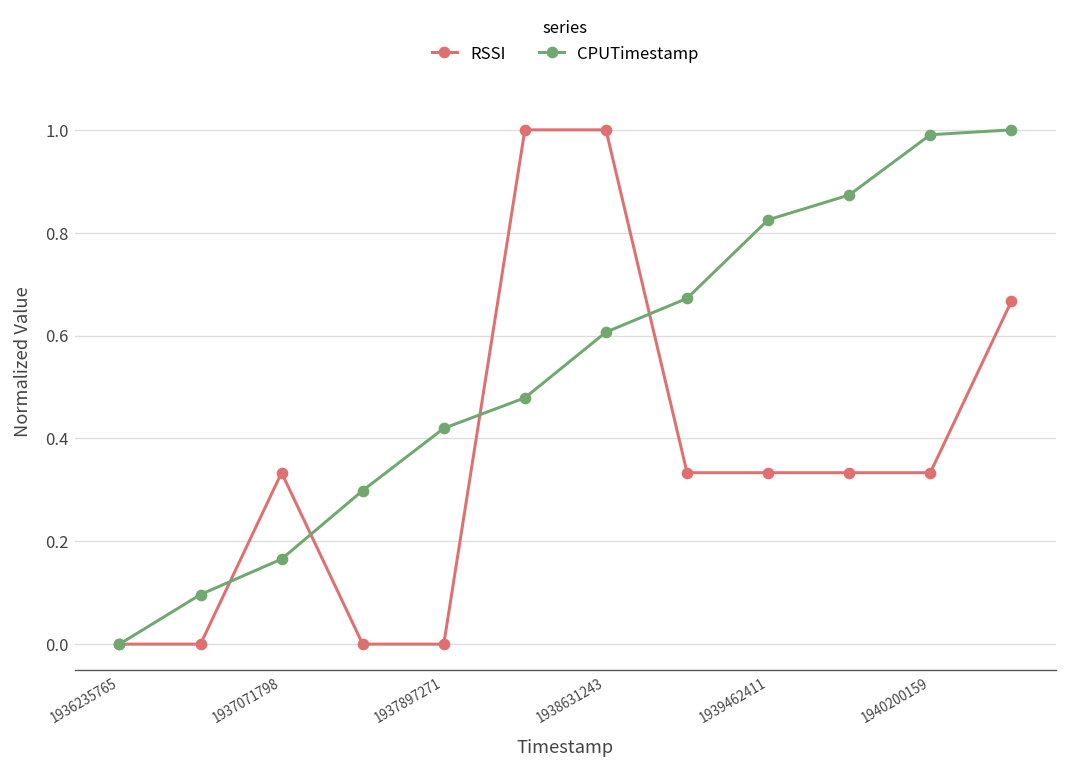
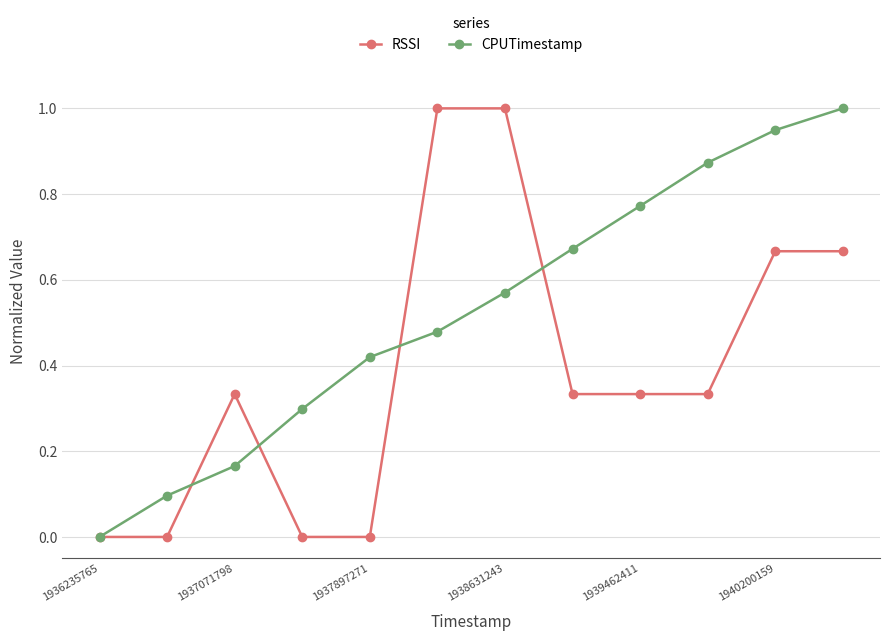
CPUTimestamp, 1938631243: 0.61 -> 0.57
CPUTimestamp, 1939462411: 0.83 -> 0.77
RSSI, 1940200159: 0.33 -> 0.67
CPUTimestamp, 1940200159: 0.99 -> 0.95
